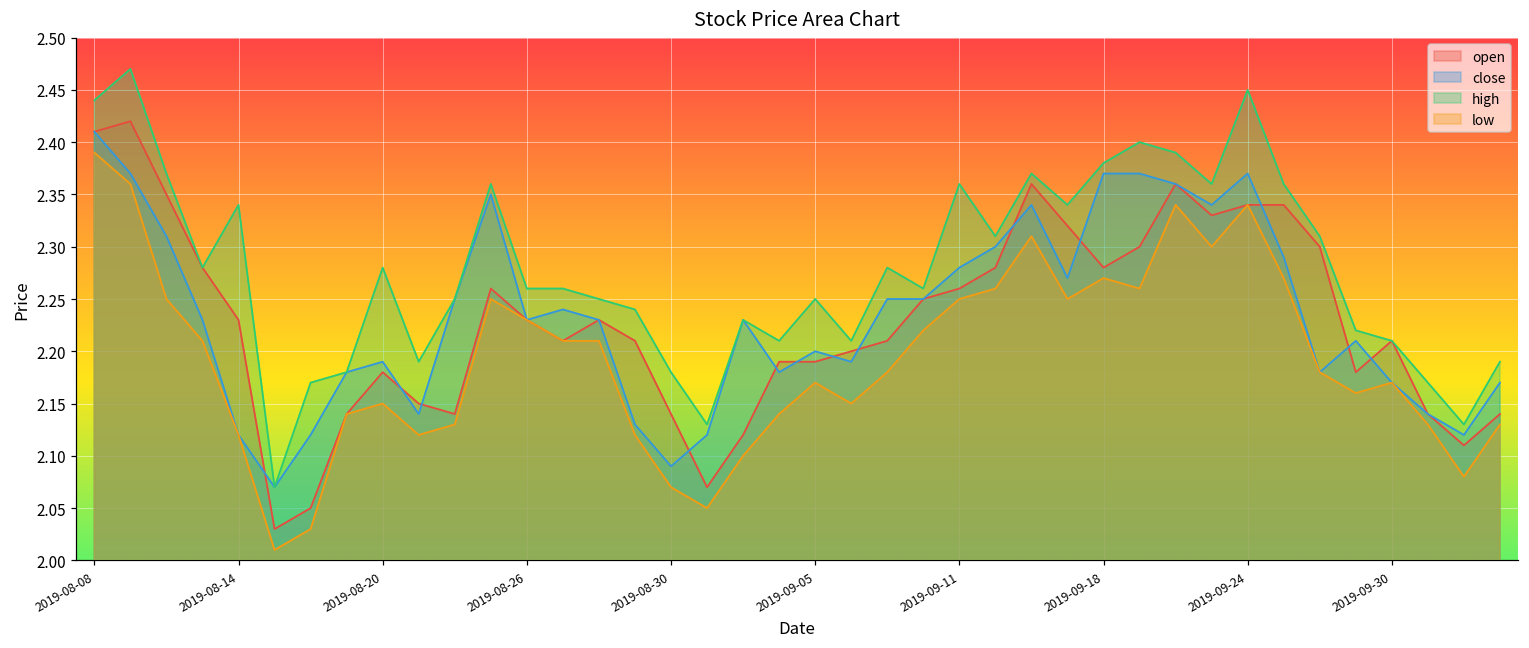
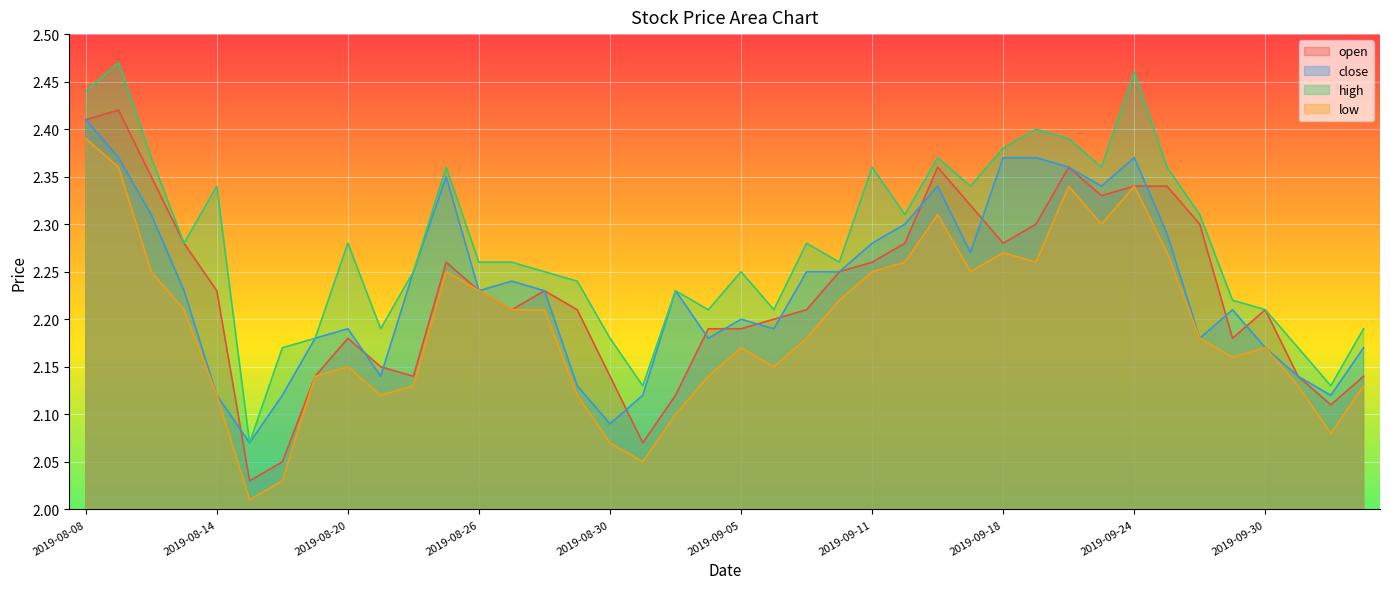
high, 2019-09-24: 2.45 -> 2.46
